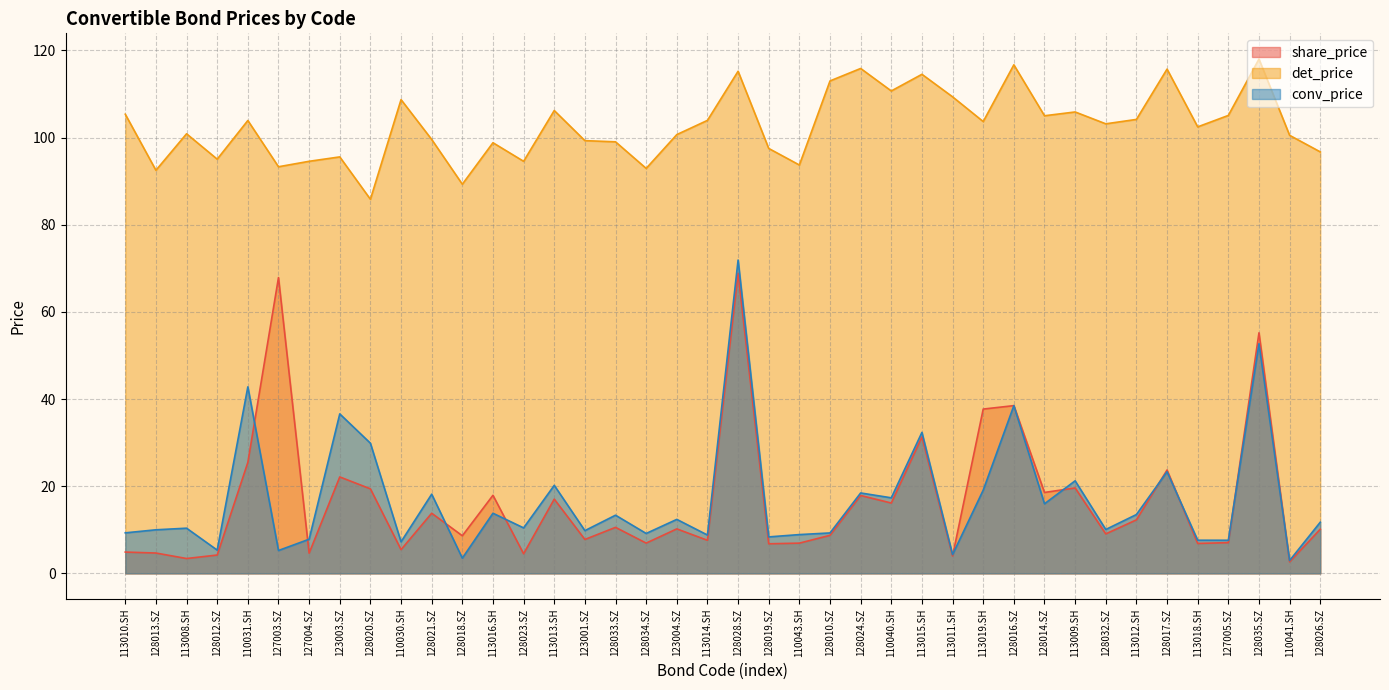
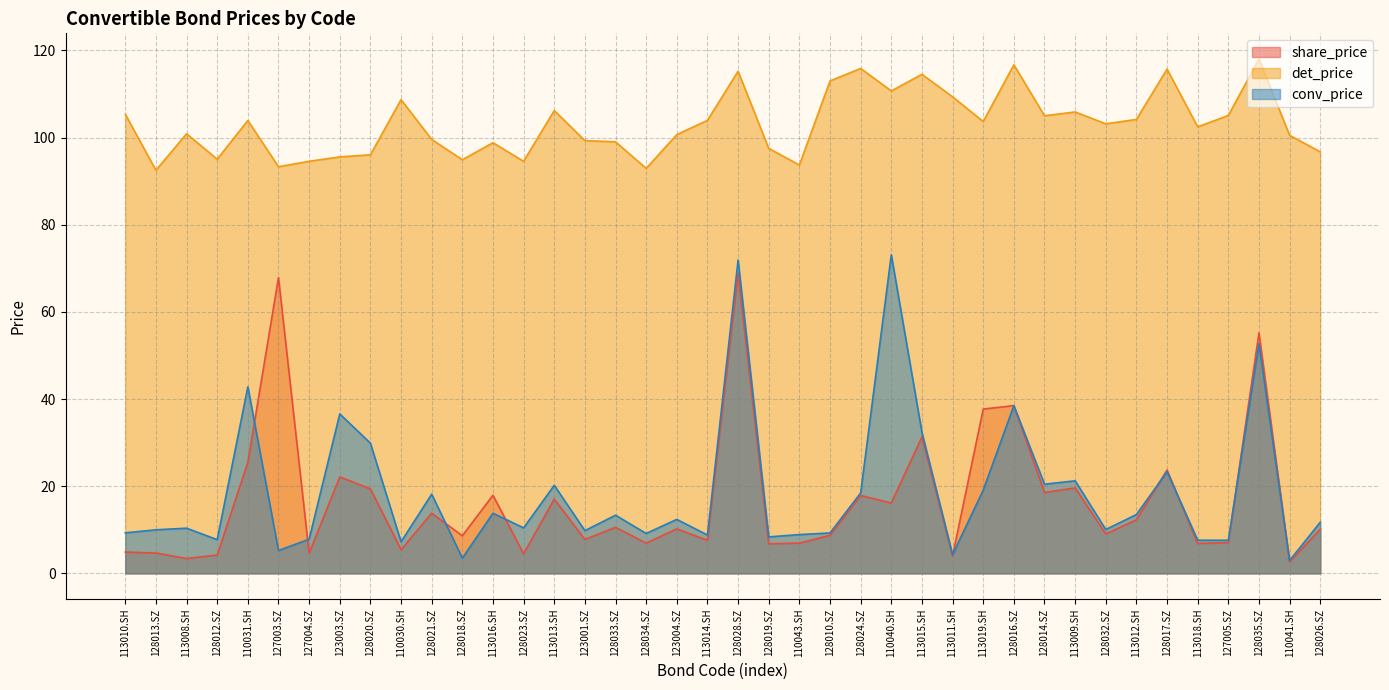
conv_price, 128012.SZ: 5 -> 8
det_price, 128020.SZ: 86 -> 96
det_price, 128018.SZ: 89 -> 95
conv_price, 110040.SH: 17 -> 73
conv_price, 128014.SZ: 16 -> 20
